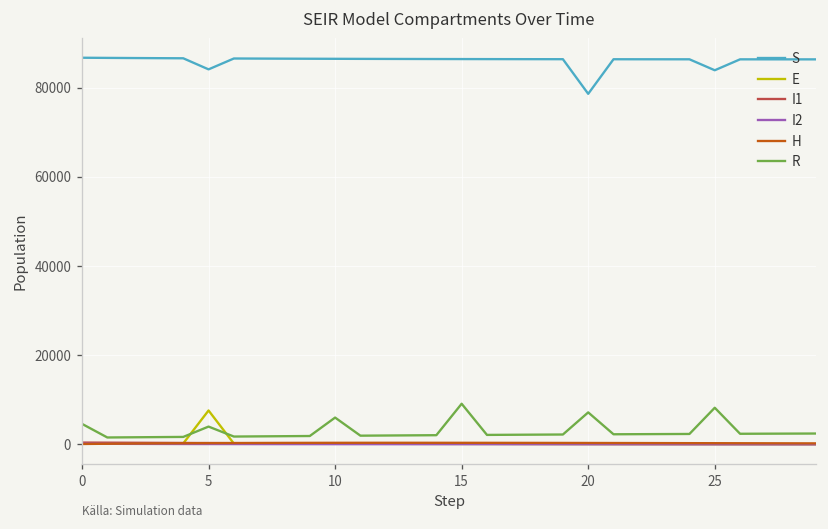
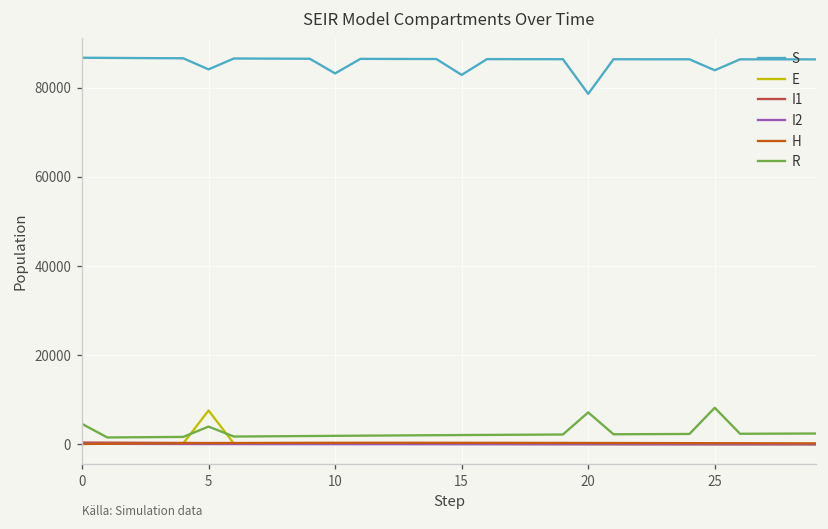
S, 10: 86000 -> 83000
R, 10: 6000 -> 2000
S, 15: 86000 -> 83000
R, 15: 9000 -> 2000
